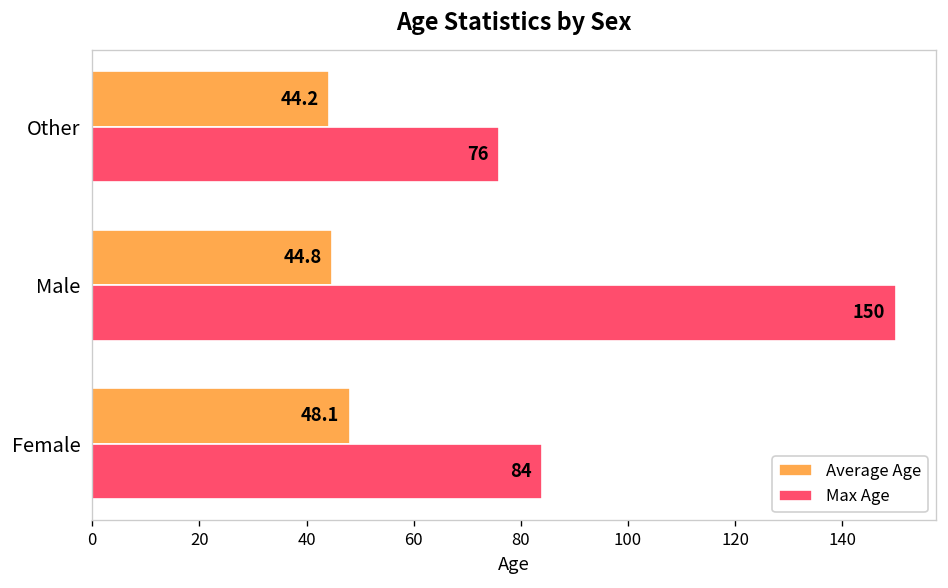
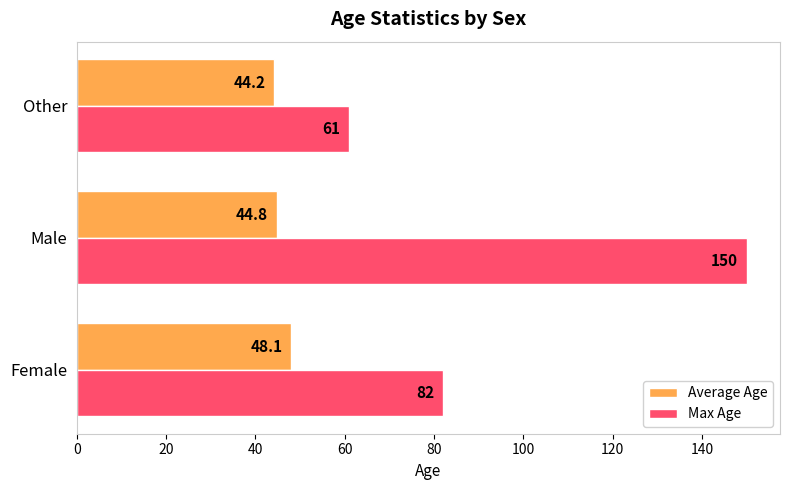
Max Age, Other: 76 -> 61
Max Age, Female: 84 -> 82
